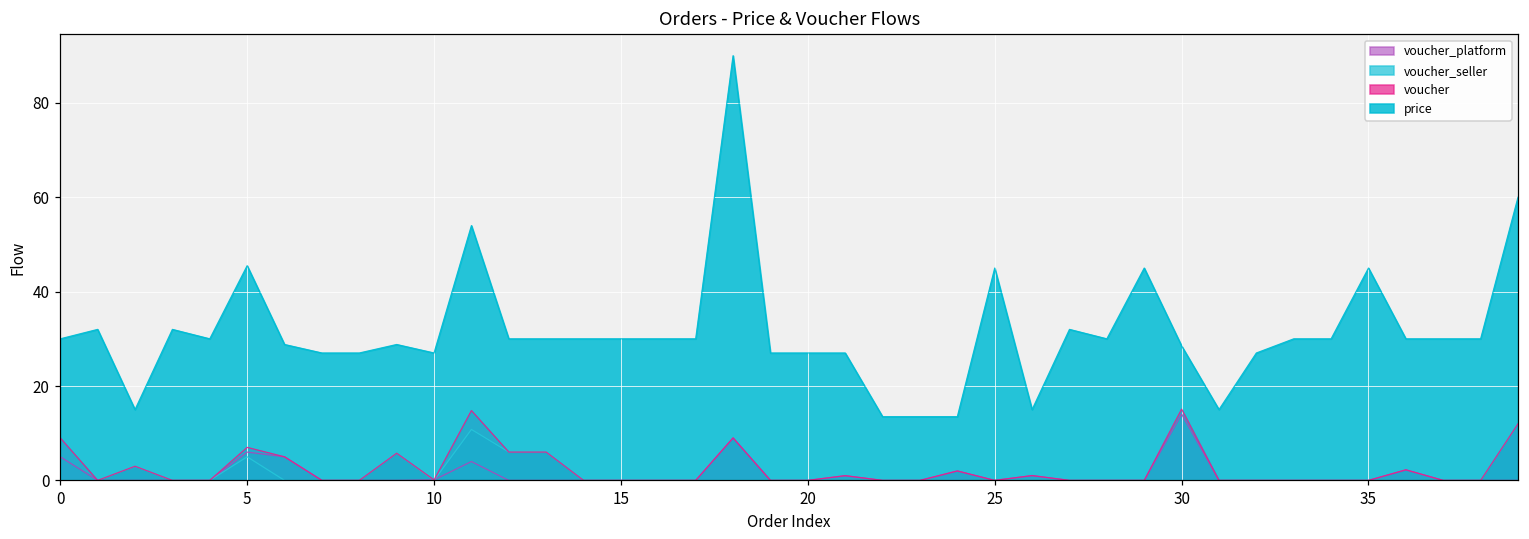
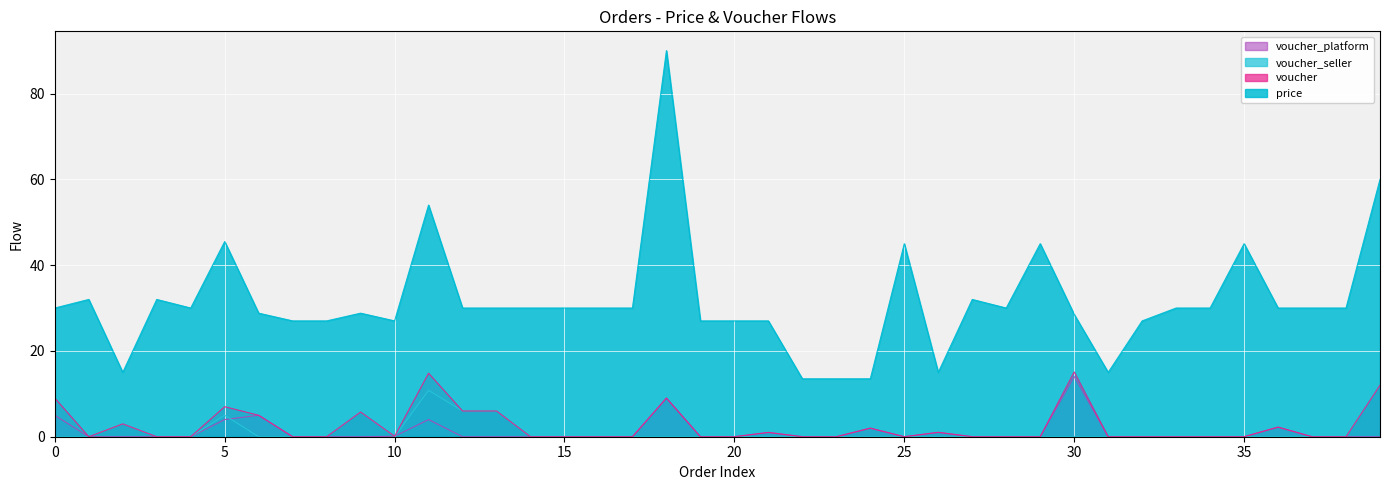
voucher_platform, 5: 6 -> 4
